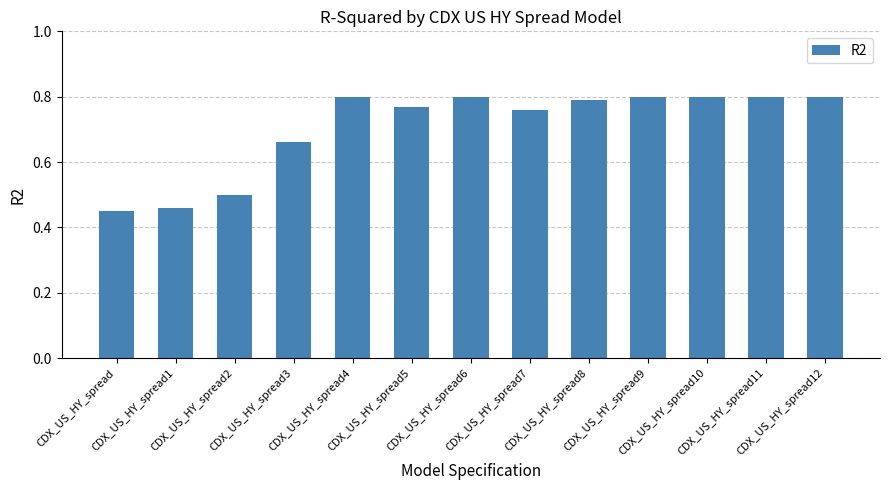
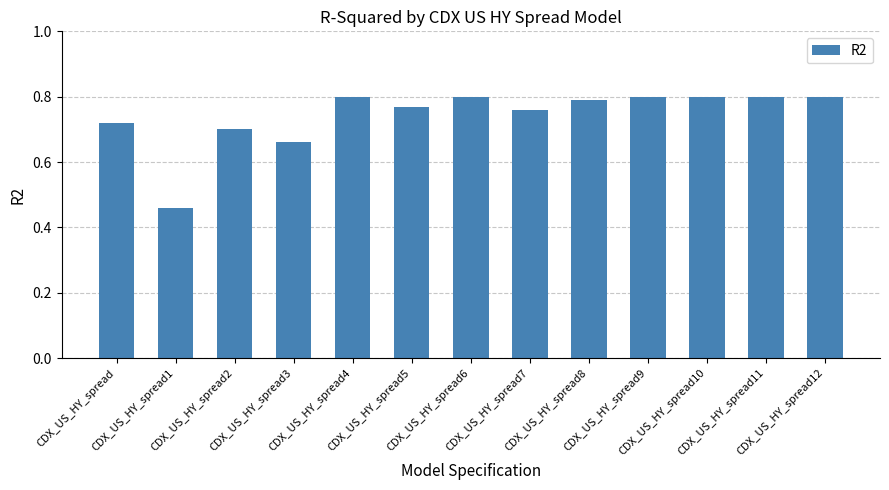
CDX_US_HY_spread: 0.45 -> 0.72
CDX_US_HY_spread2: 0.5 -> 0.7
